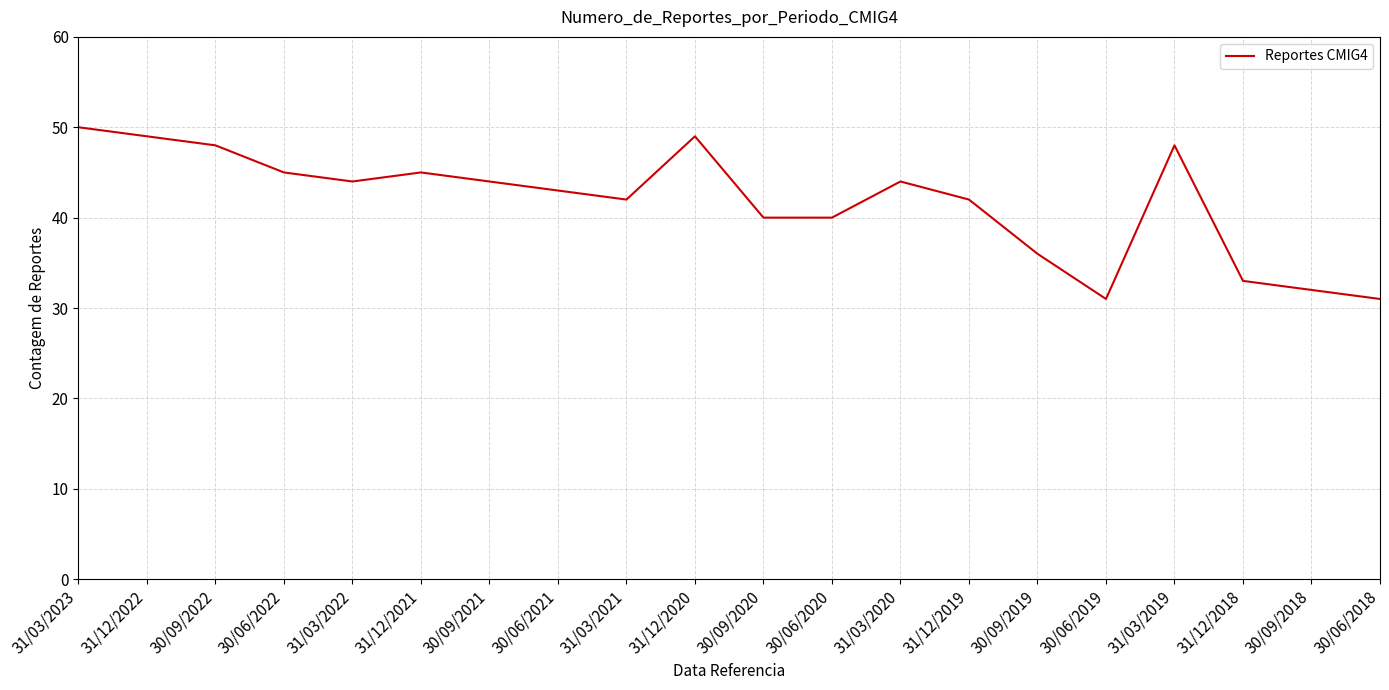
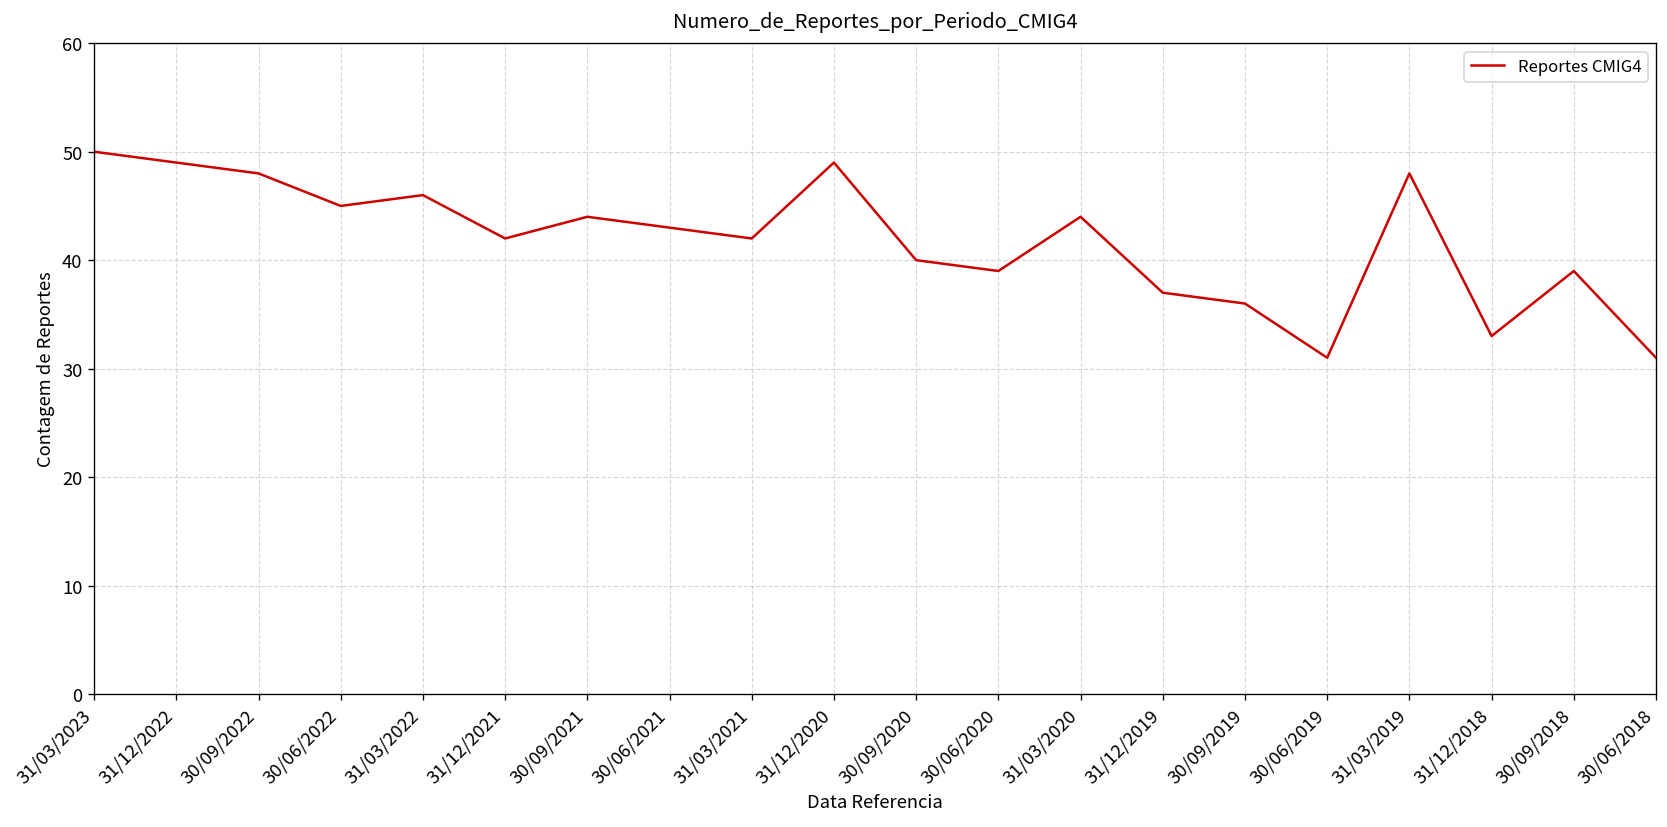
31/03/2022: 44 -> 46
31/12/2021: 45 -> 42
30/06/2020: 40 -> 39
31/12/2019: 42 -> 37
30/09/2018: 32 -> 39
